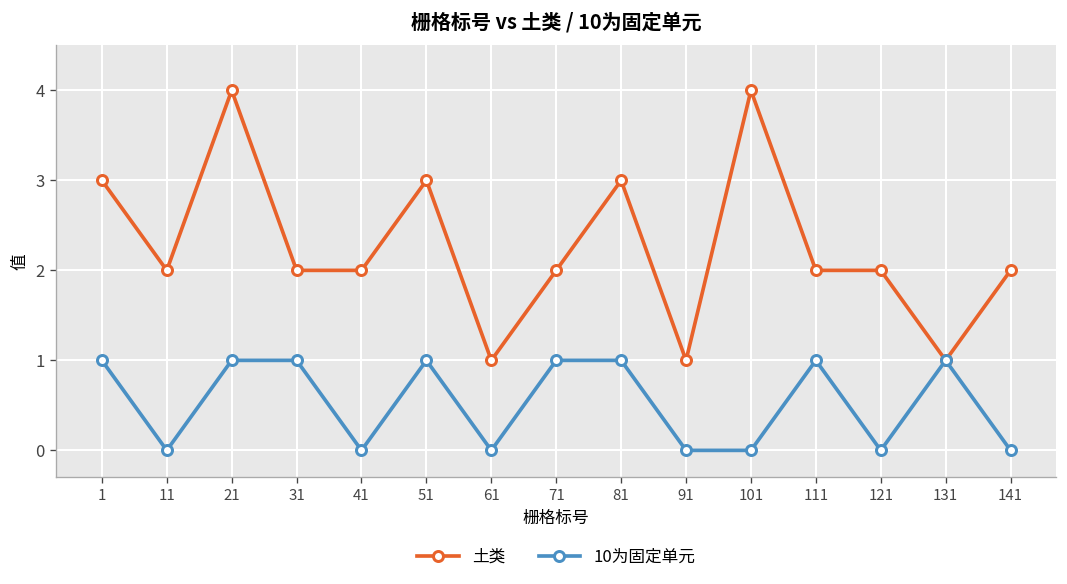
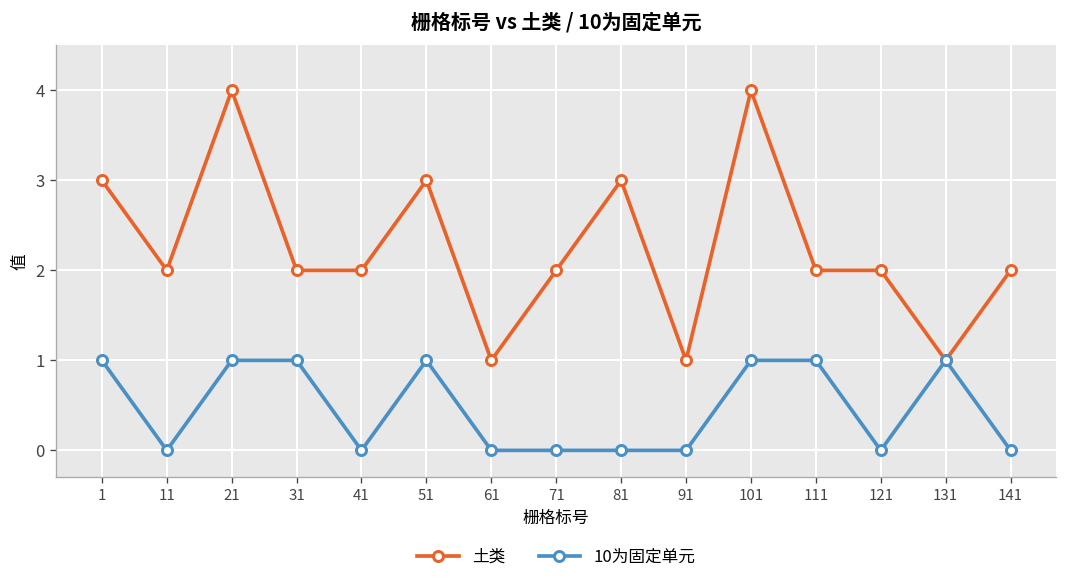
10为固定单元, 71: 1 -> 0
10为固定单元, 81: 1 -> 0
10为固定单元, 101: 0 -> 1
